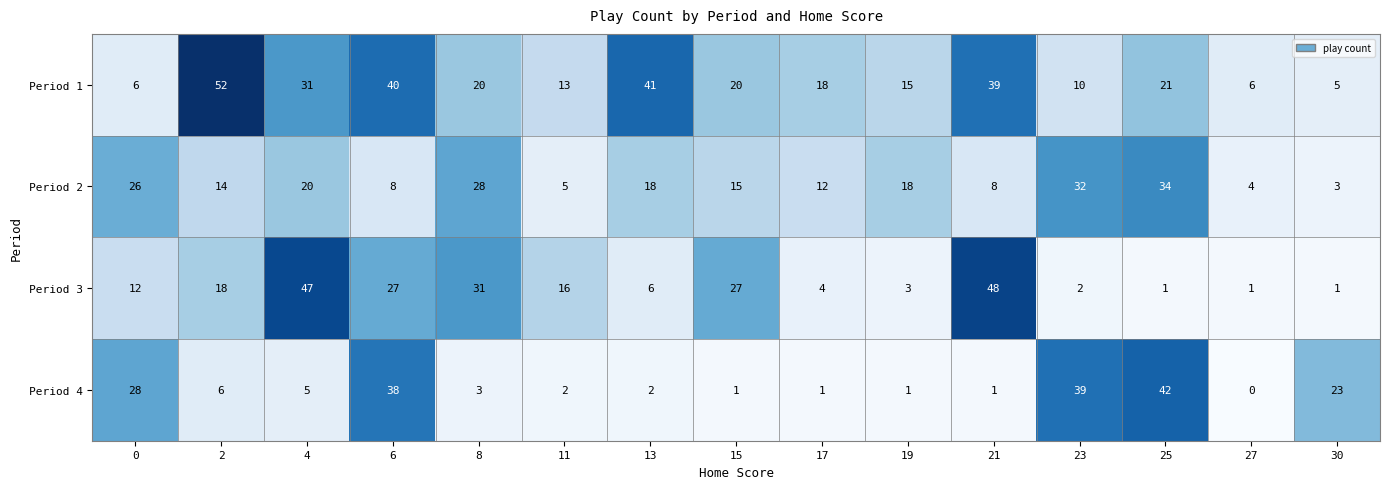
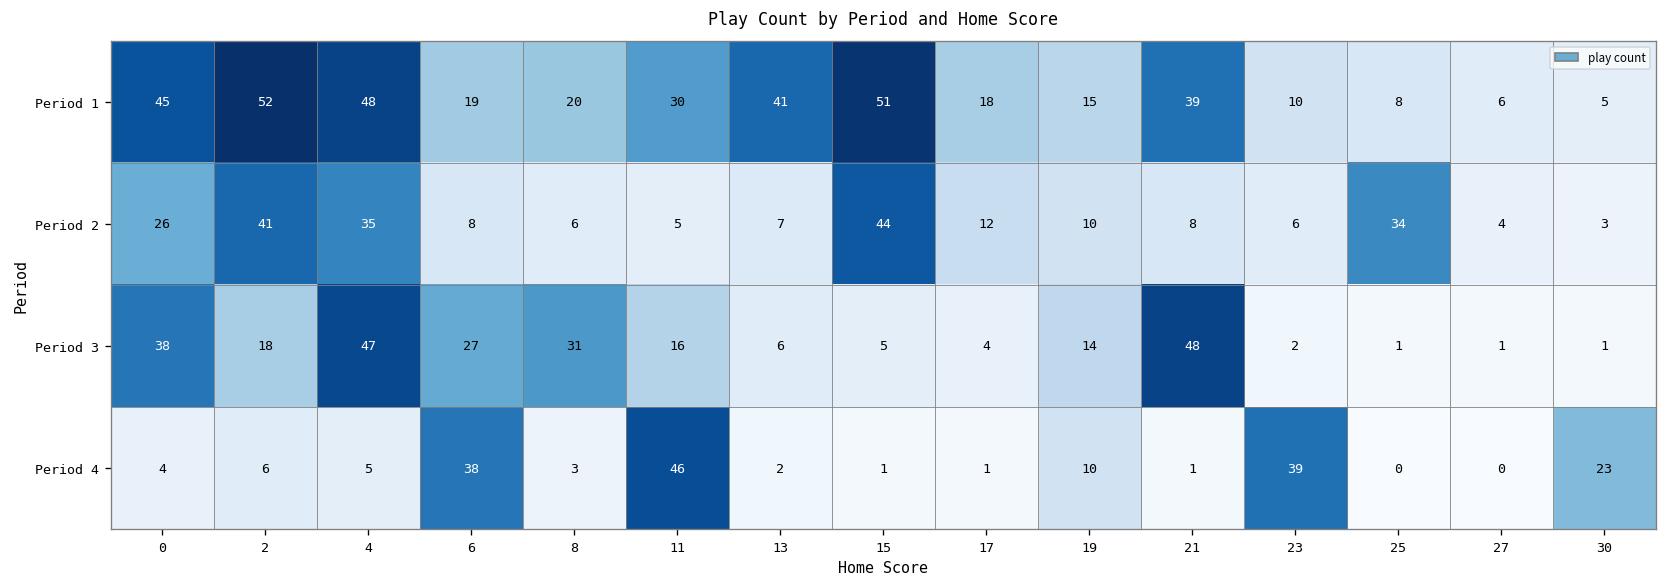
Period 1, 0: 6 -> 45
Period 1, 4: 31 -> 48
Period 1, 6: 40 -> 19
Period 1, 11: 13 -> 30
Period 1, 15: 20 -> 51
Period 1, 25: 21 -> 8
Period 2, 2: 14 -> 41
Period 2, 4: 20 -> 35
Period 2, 8: 28 -> 6
Period 2, 13: 18 -> 7
Period 2, 15: 15 -> 44
Period 2, 19: 18 -> 10
Period 2, 23: 32 -> 6
Period 3, 0: 12 -> 38
Period 3, 15: 27 -> 5
Period 3, 19: 3 -> 14
Period 4, 0: 28 -> 4
Period 4, 11: 2 -> 46
Period 4, 19: 1 -> 10
Period 4, 25: 42 -> 0
